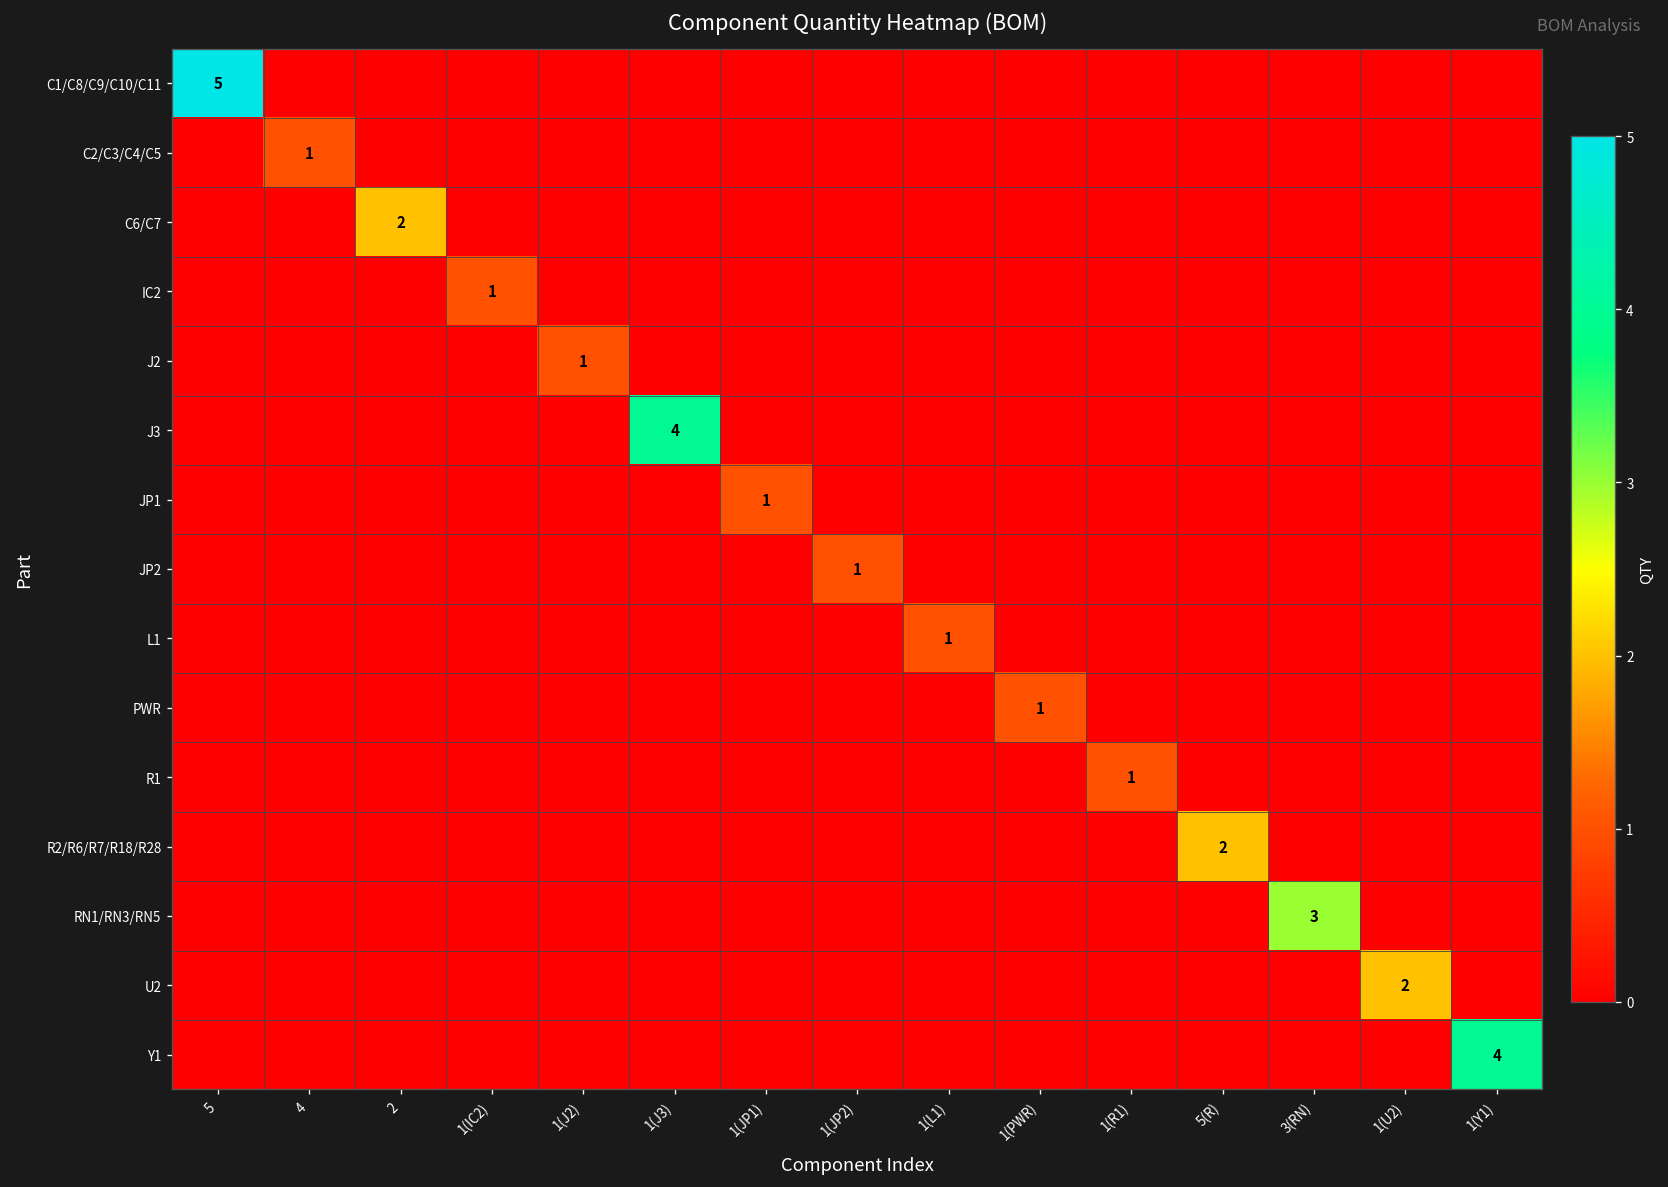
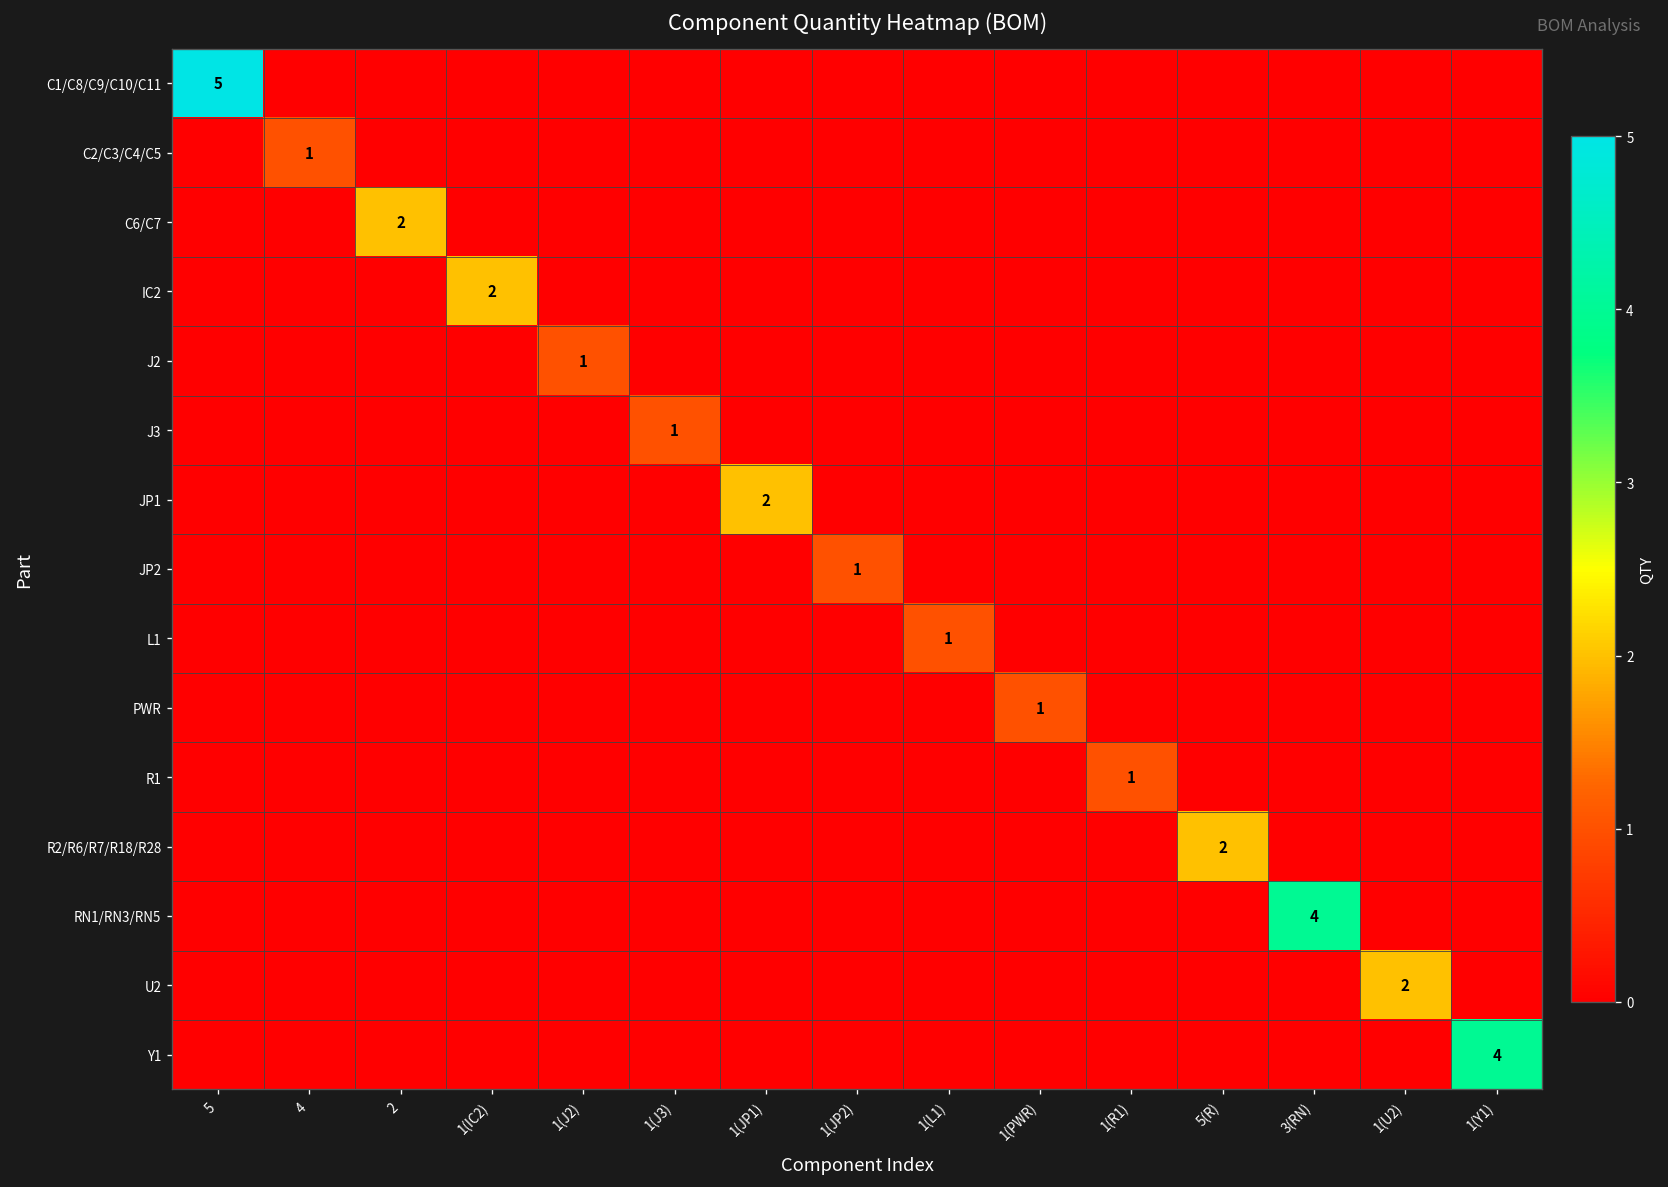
IC2, 1(IC2): 1 -> 2
J3, 1(J3): 4 -> 1
JP1, 1(JP1): 1 -> 2
RN1/RN3/RN5, 3(RN): 3 -> 4
